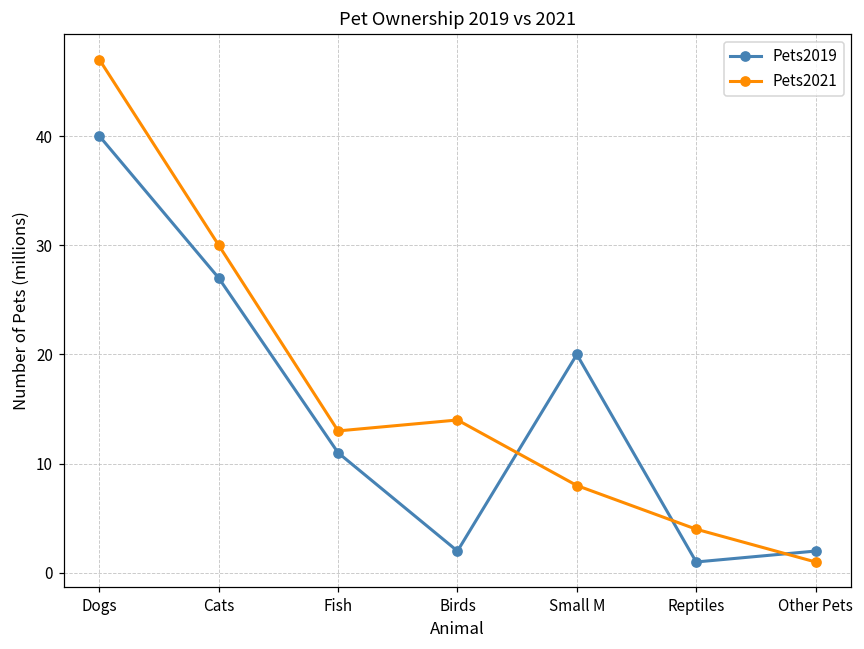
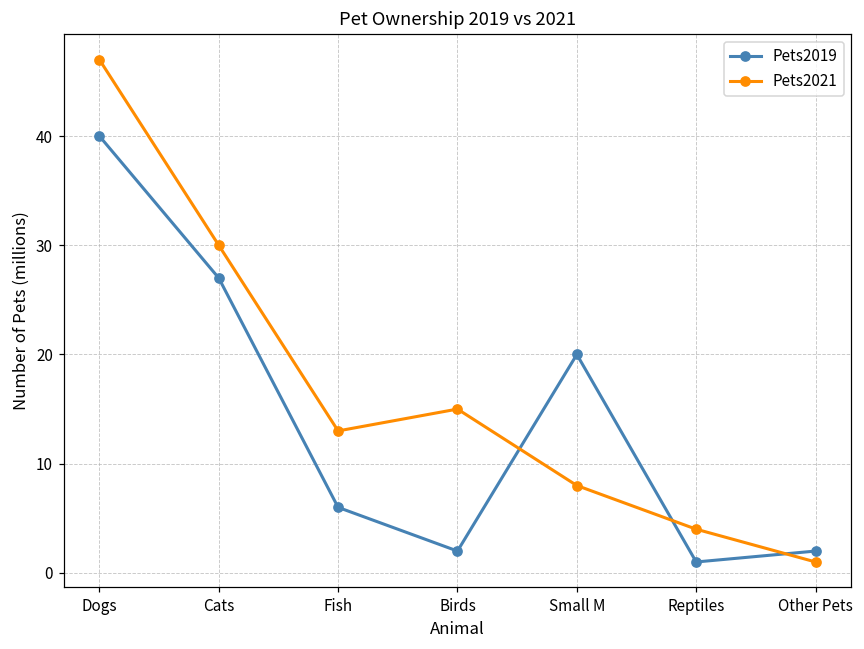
Pets2019, Fish: 11 -> 6
Pets2021, Birds: 14 -> 15
